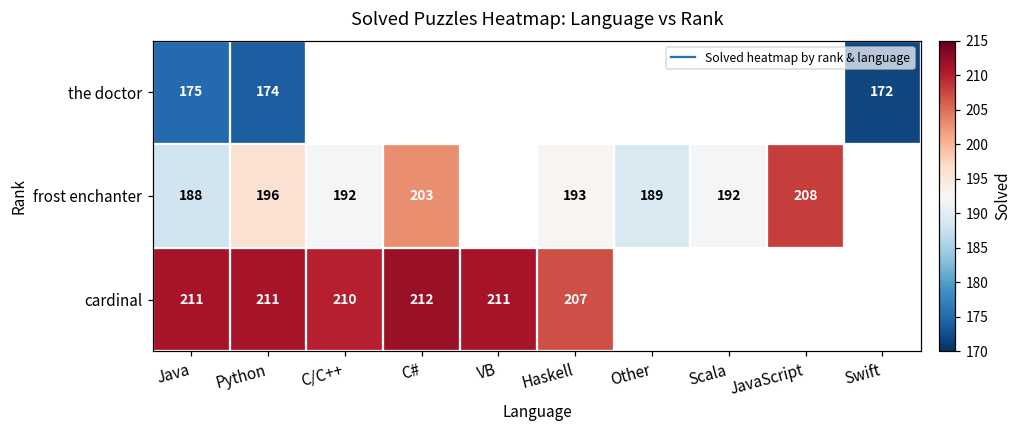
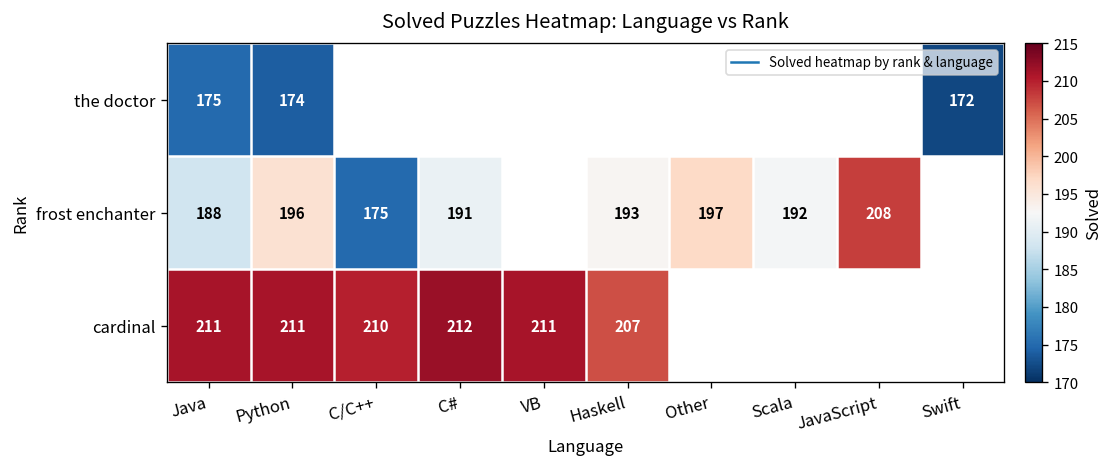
frost enchanter, C/C++: 192 -> 175
frost enchanter, C#: 203 -> 191
frost enchanter, Other: 189 -> 197
